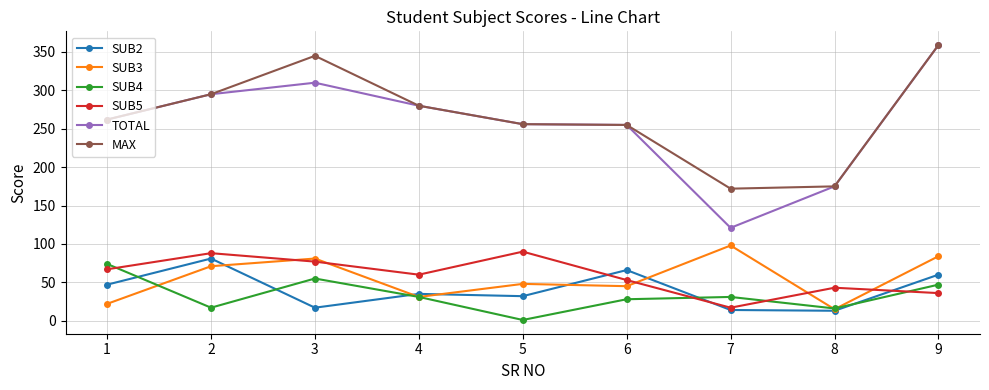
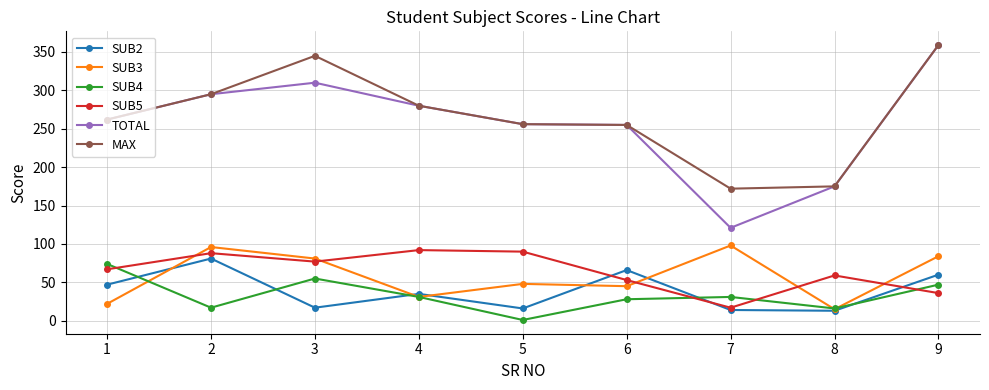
SUB3, 2: 70 -> 100
SUB5, 4: 60 -> 90
SUB2, 5: 30 -> 20
SUB5, 8: 40 -> 60
